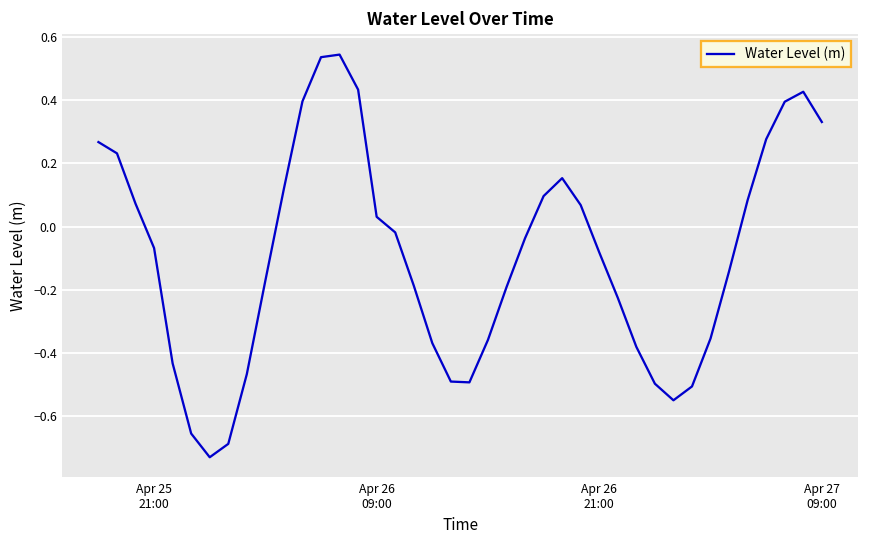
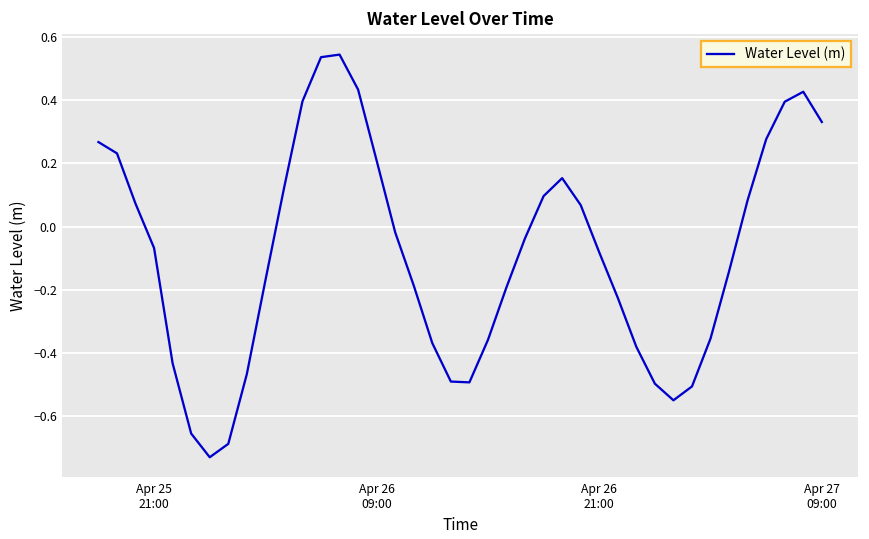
Apr 26 09:00: 0.03 -> 0.21
